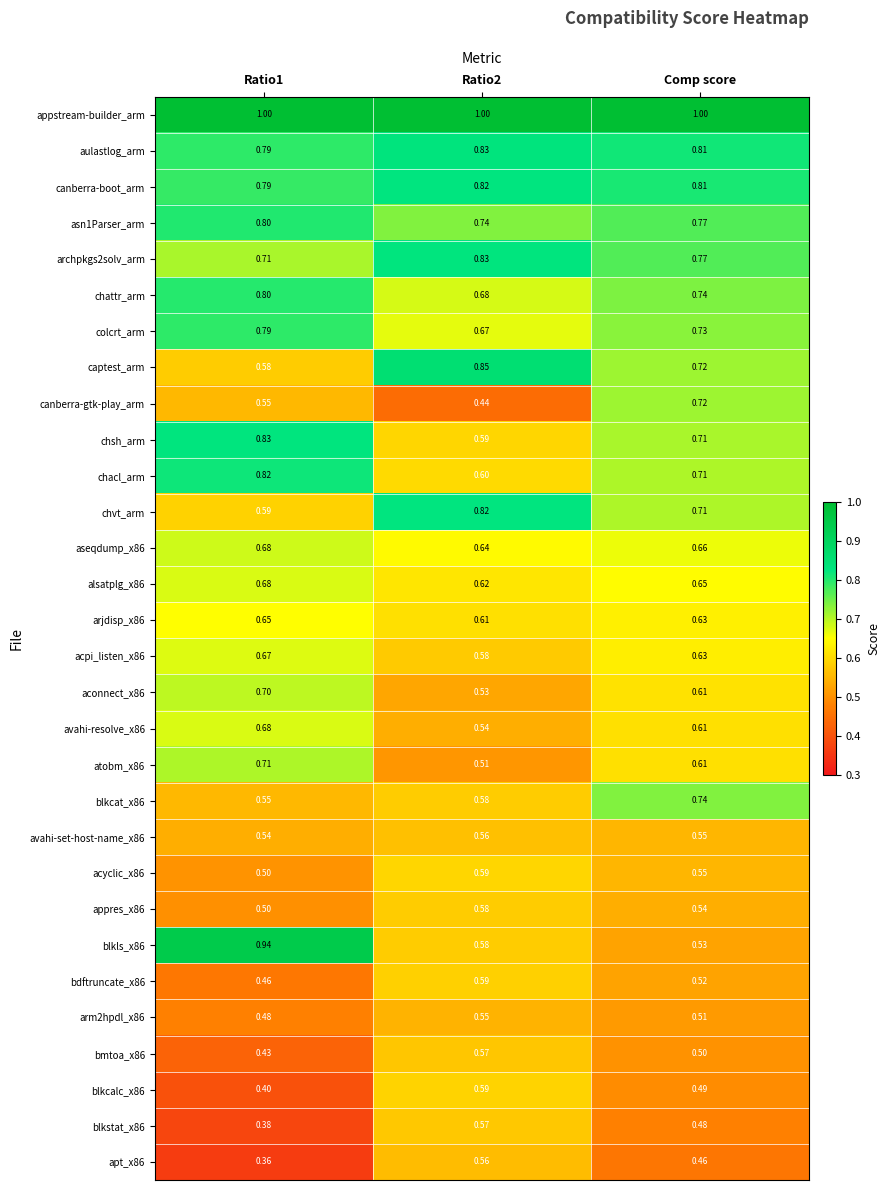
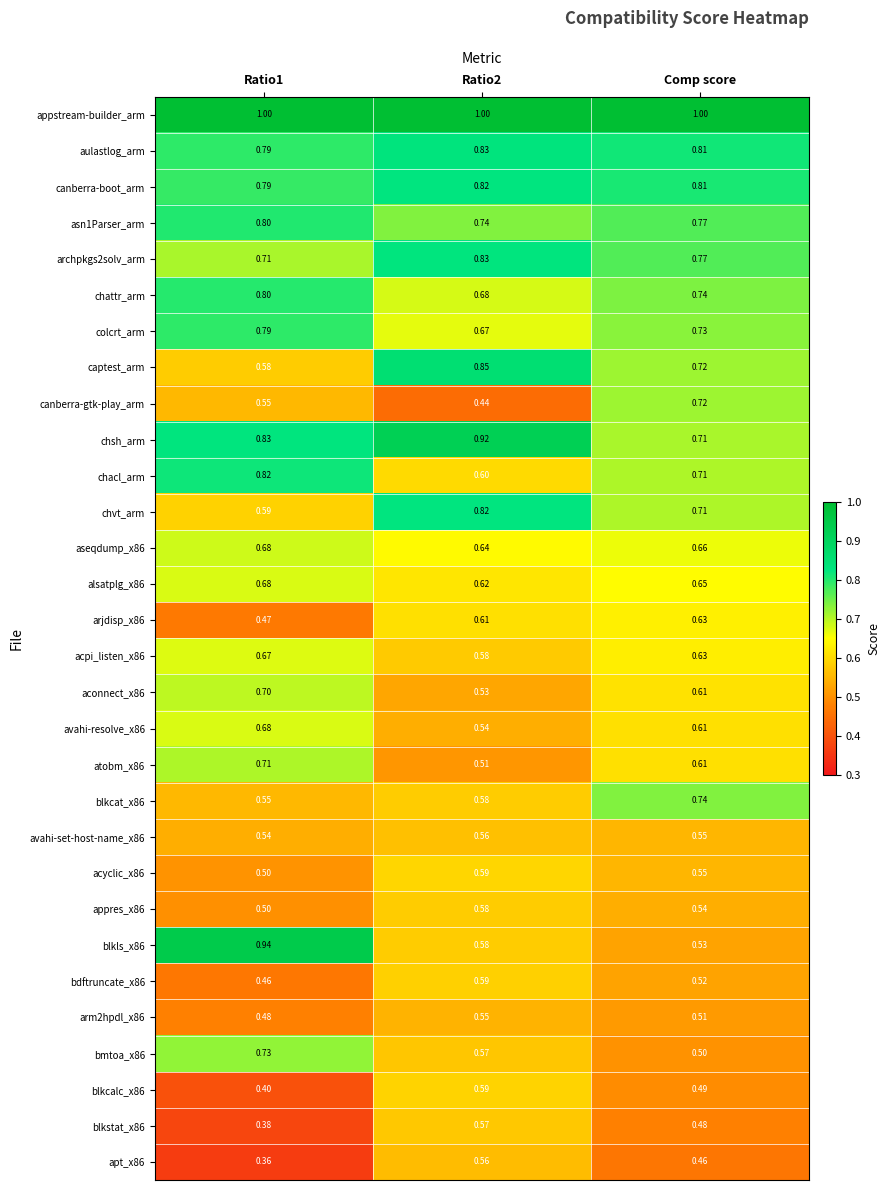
chsh_arm, Ratio2: 0.59 -> 0.92
arjdisp_x86, Ratio1: 0.65 -> 0.47
bmtoa_x86, Ratio1: 0.43 -> 0.73
